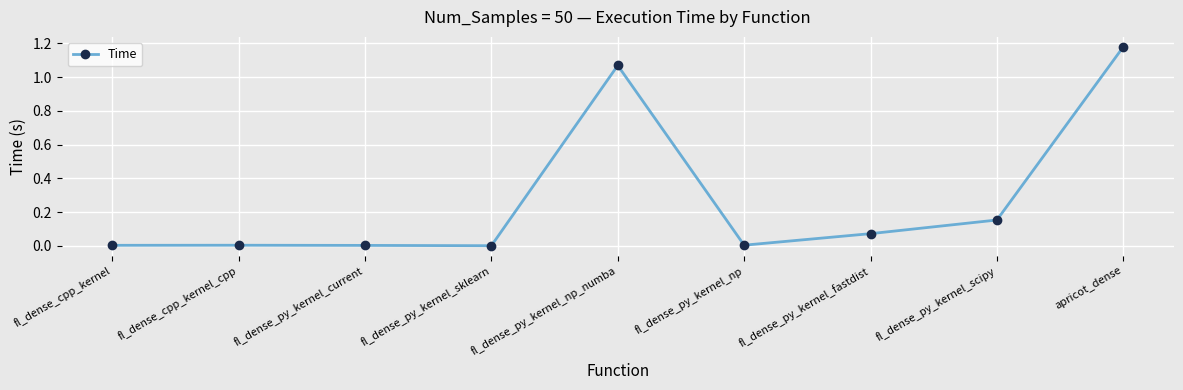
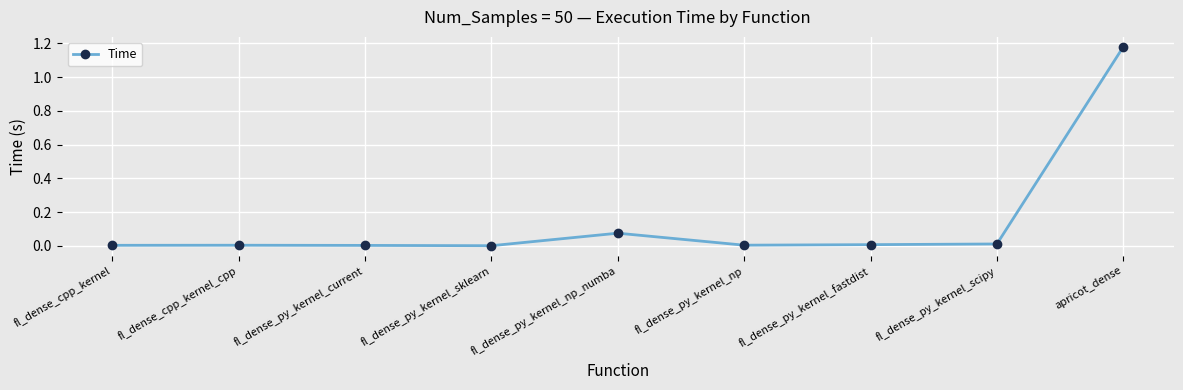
fl_dense_py_kernel_np_numba: 1.07 -> 0.07
fl_dense_py_kernel_fastdist: 0.07 -> 0.01
fl_dense_py_kernel_scipy: 0.15 -> 0.01
